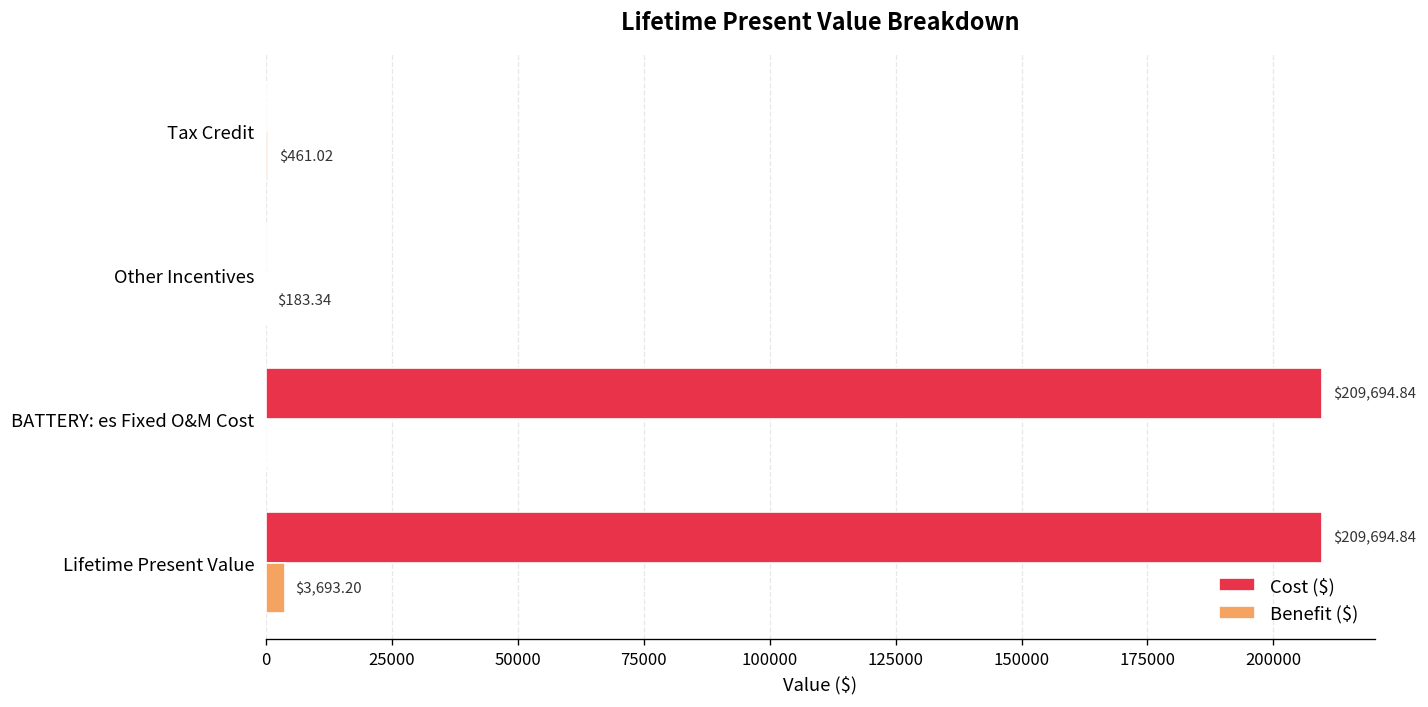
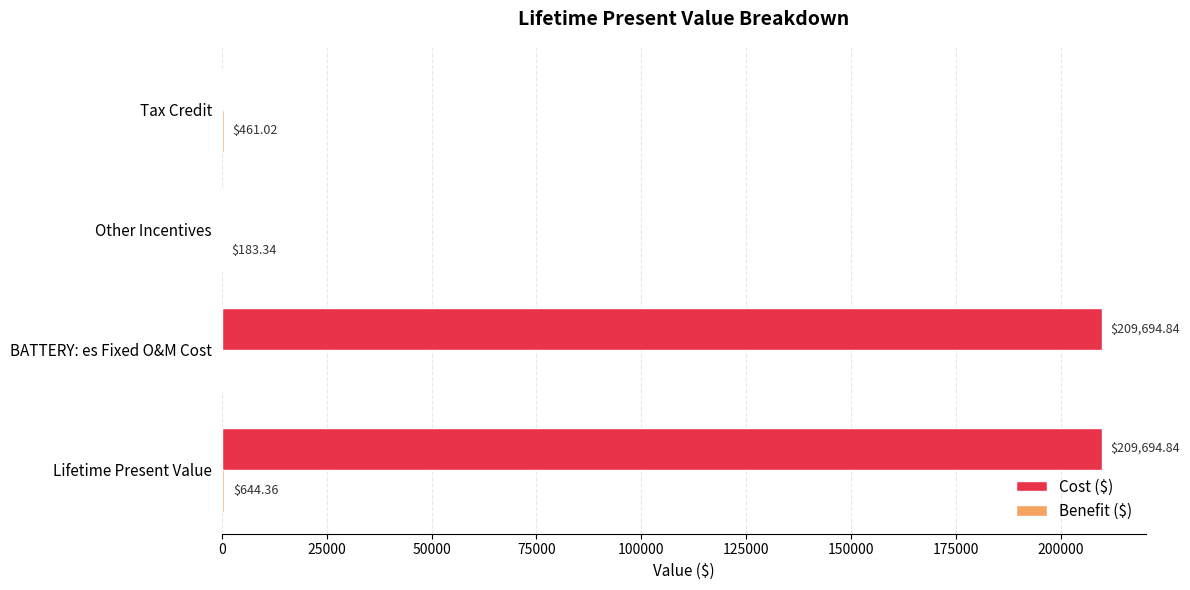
Benefit ($), Lifetime Present Value: $3,693.20 -> $644.36
